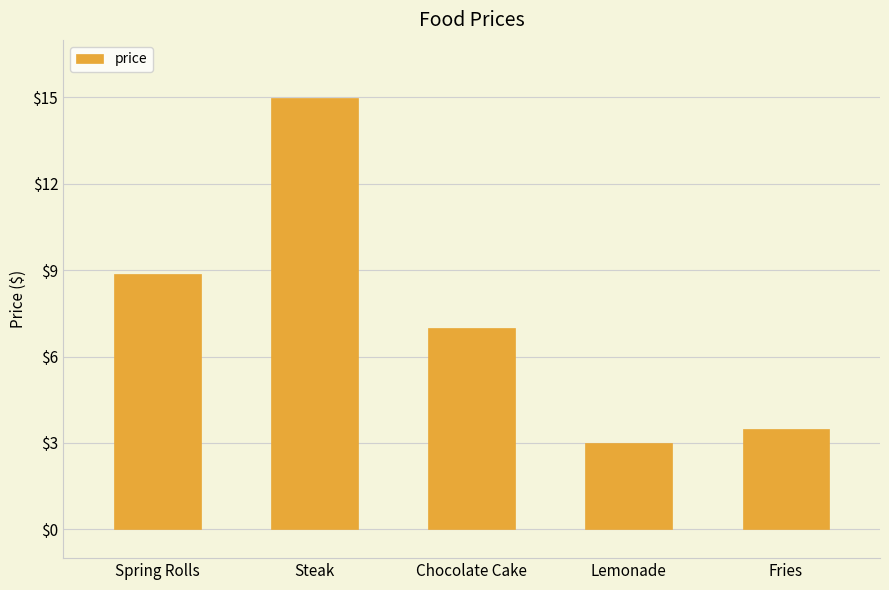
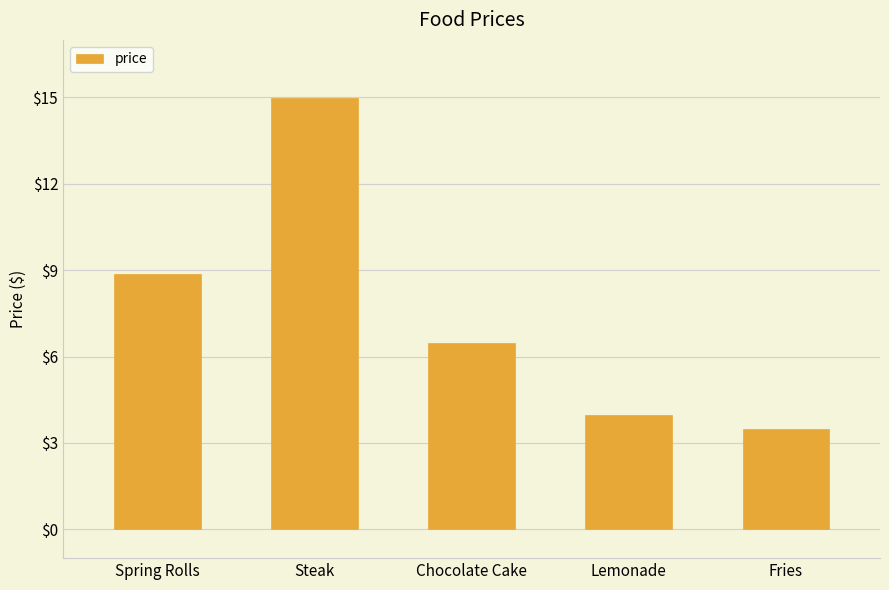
Chocolate Cake: $7.0 -> $6.5
Lemonade: $3.0 -> $4.0
